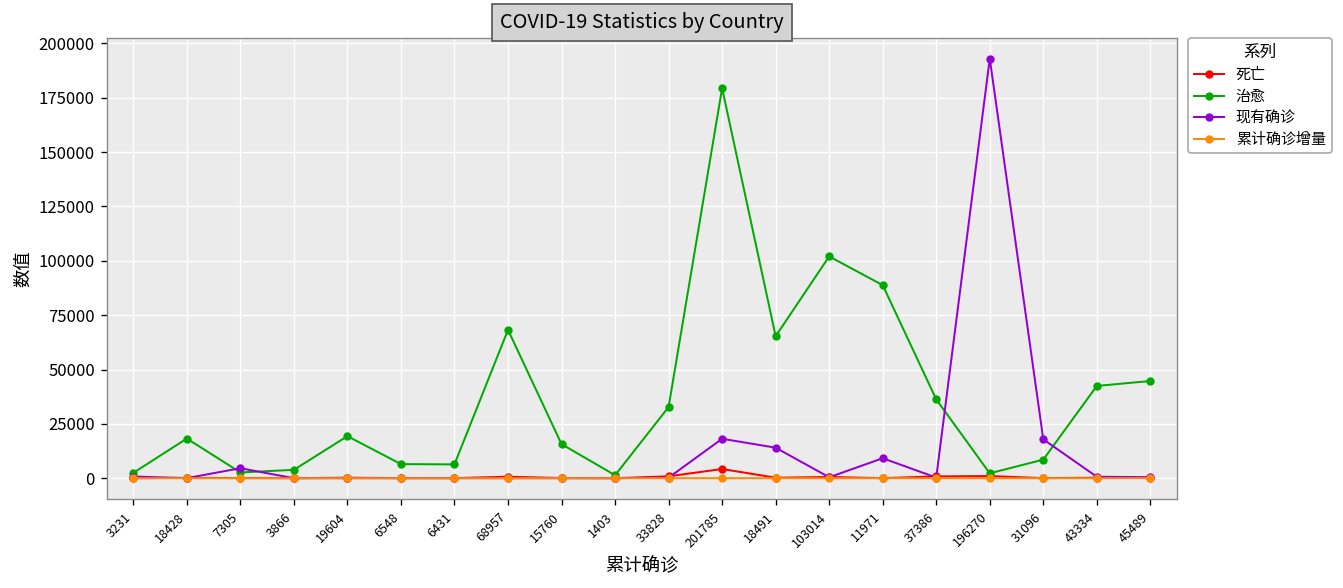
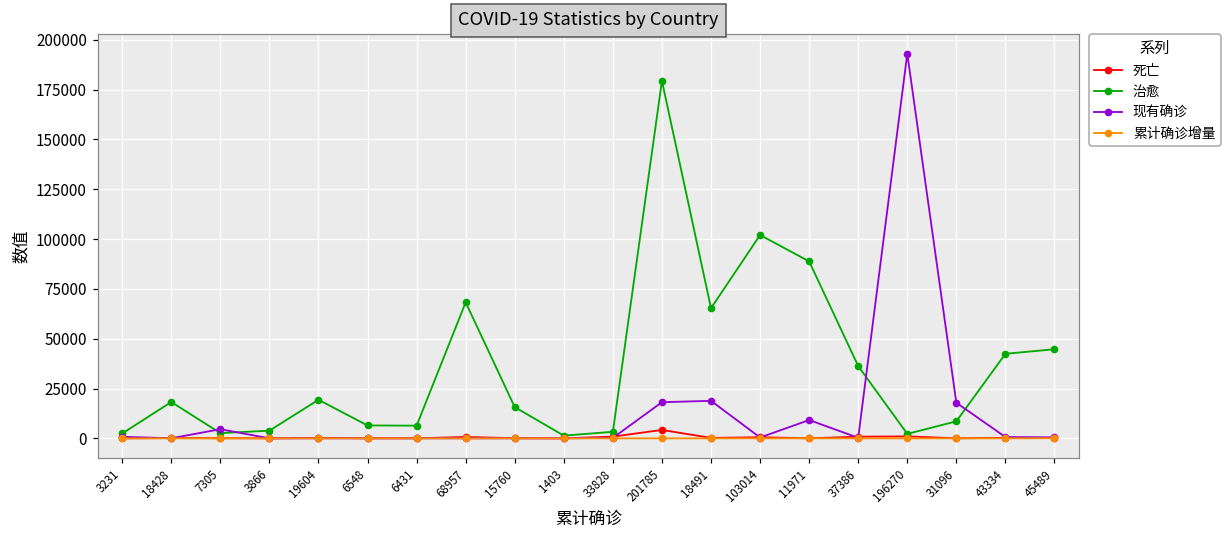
治愈, 33828: 33000 -> 3000
现有确诊, 18491: 14000 -> 19000
